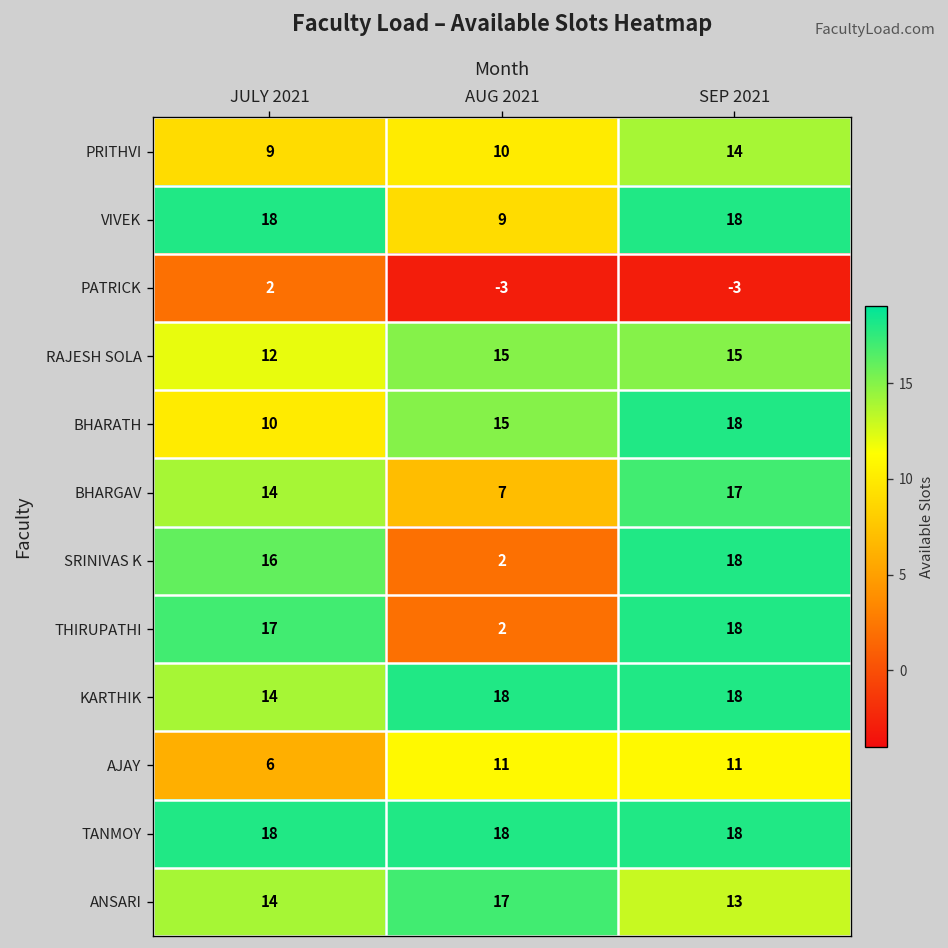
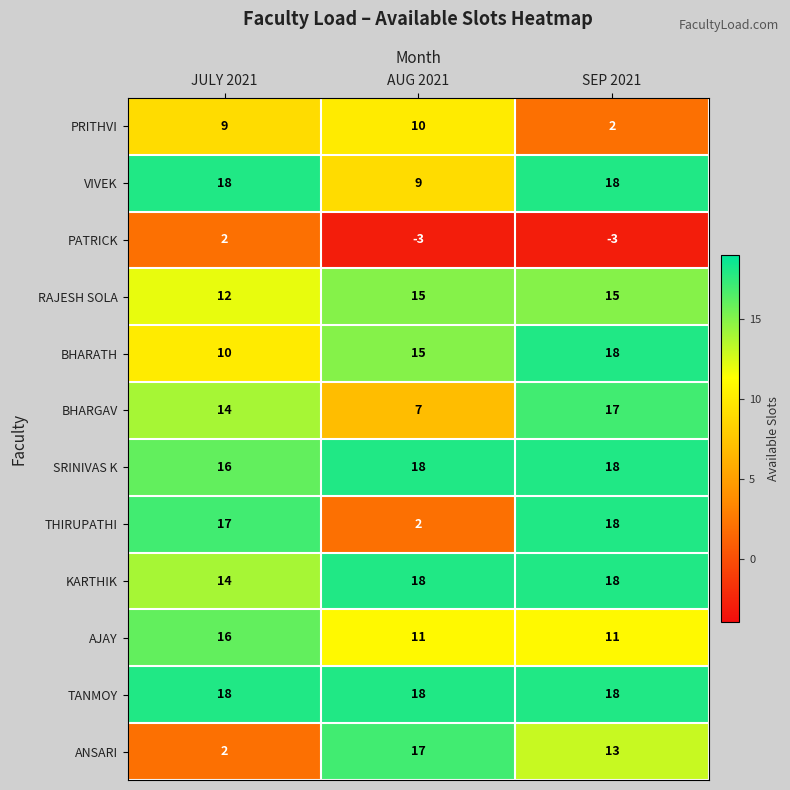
PRITHVI, SEP 2021: 14 -> 2
SRINIVAS K, AUG 2021: 2 -> 18
AJAY, JULY 2021: 6 -> 16
ANSARI, JULY 2021: 14 -> 2
